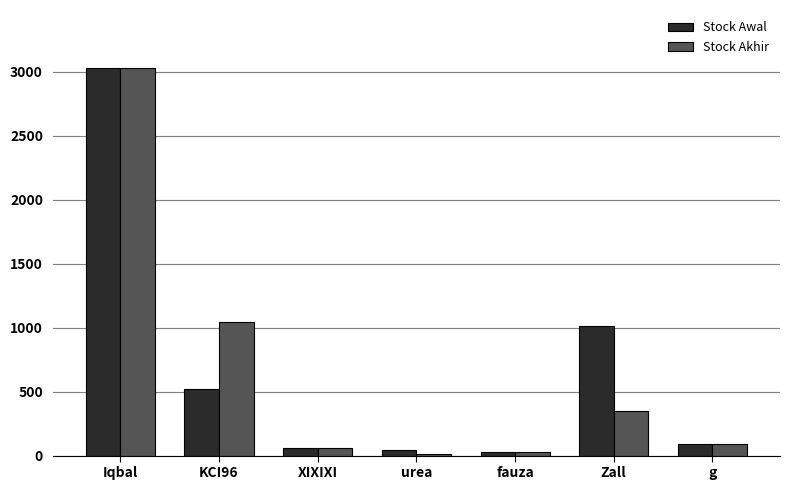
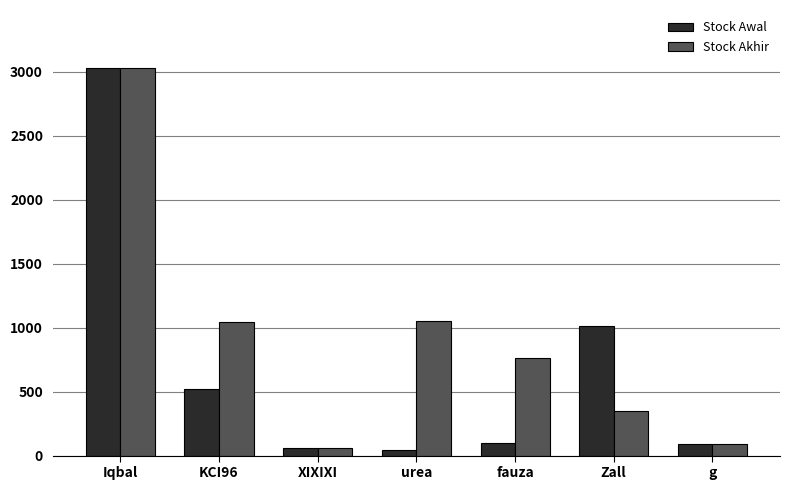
Stock Akhir, urea: 10 -> 1060
Stock Awal, fauza: 30 -> 100
Stock Akhir, fauza: 30 -> 760
